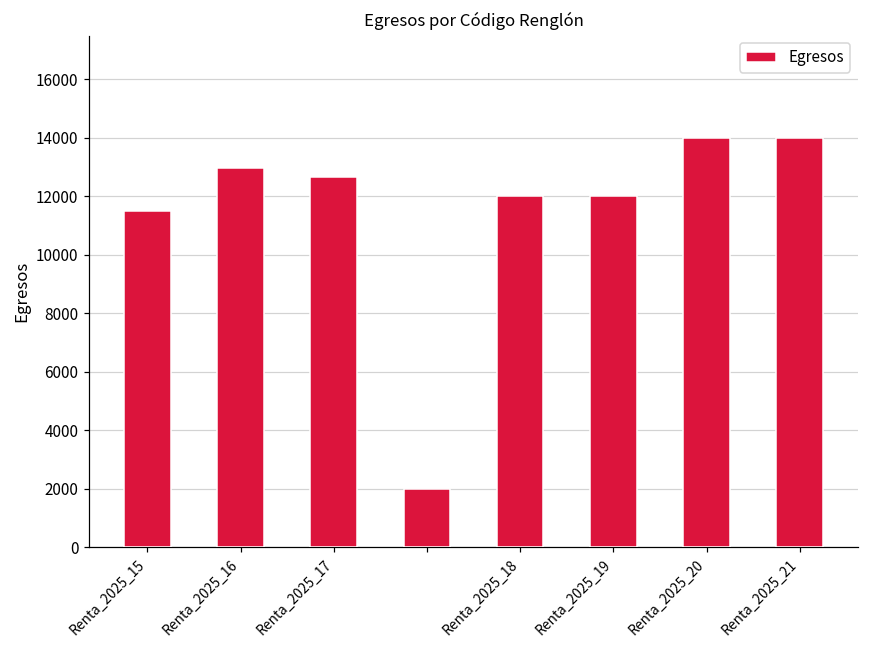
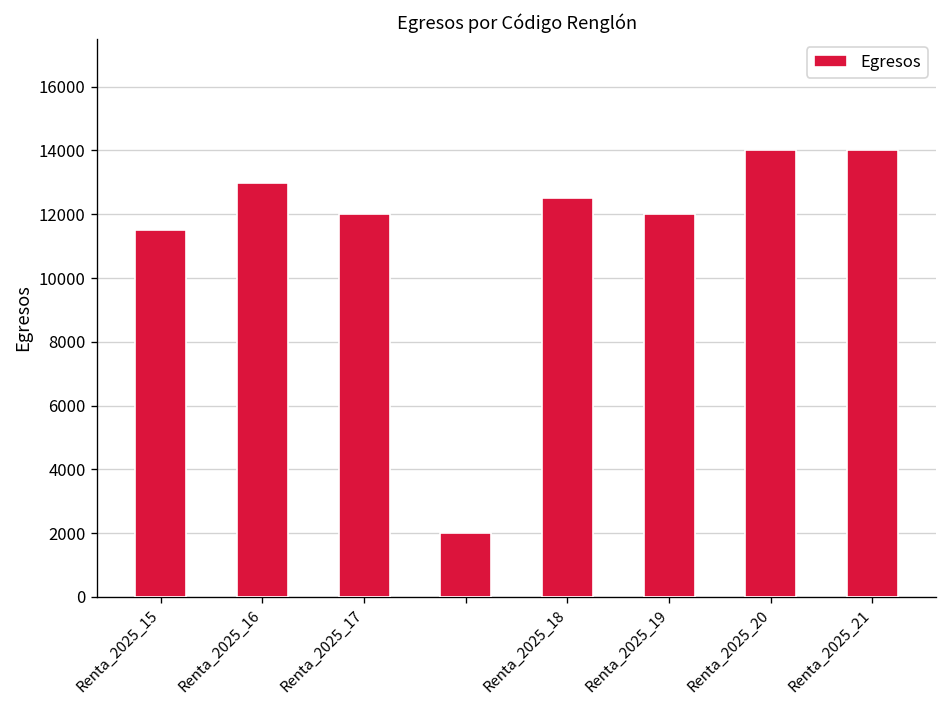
Renta_2025_17: 12700 -> 12000
Renta_2025_18: 12000 -> 12500
